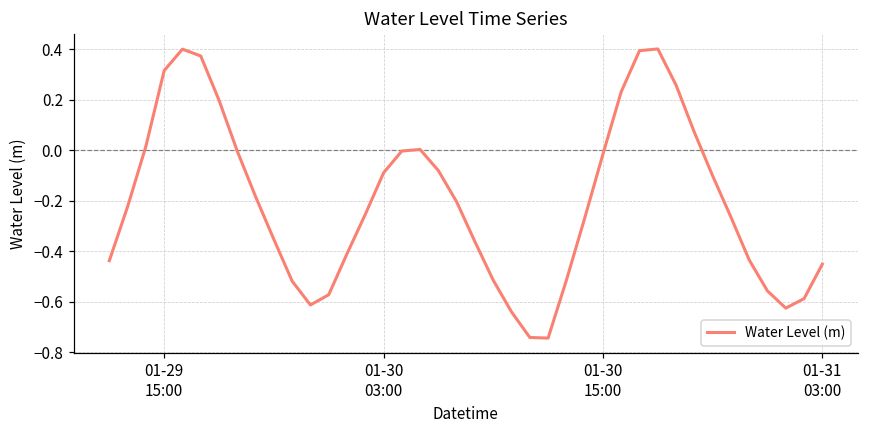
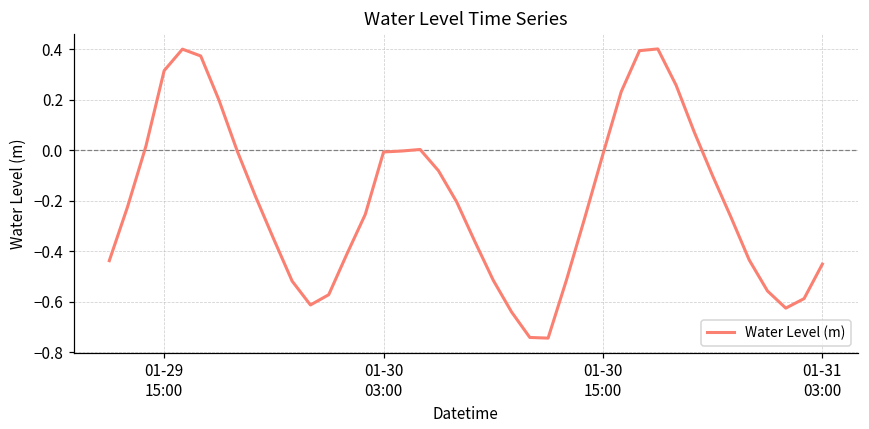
01-30 03:00: -0.09 -> -0.01
